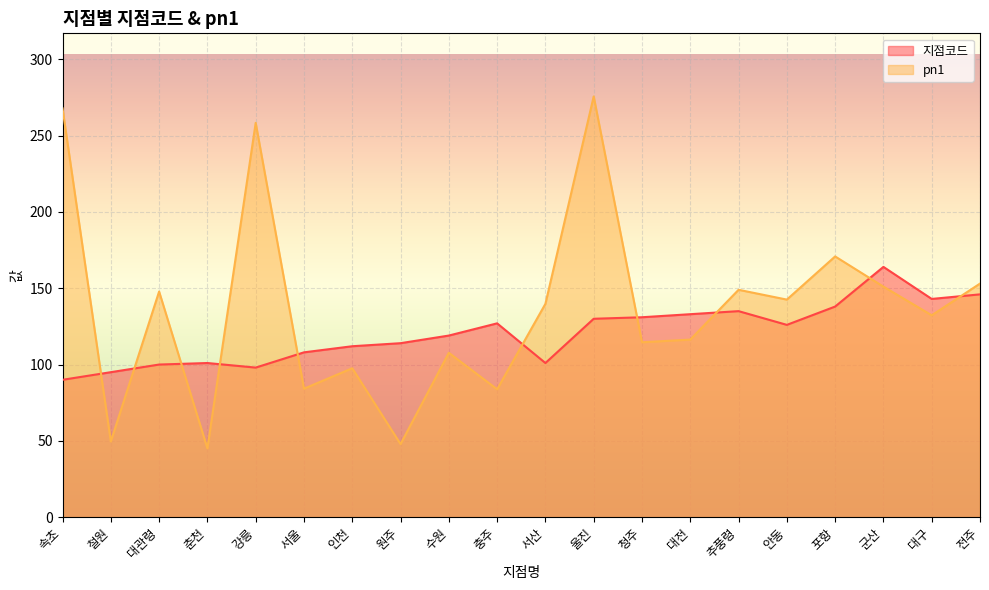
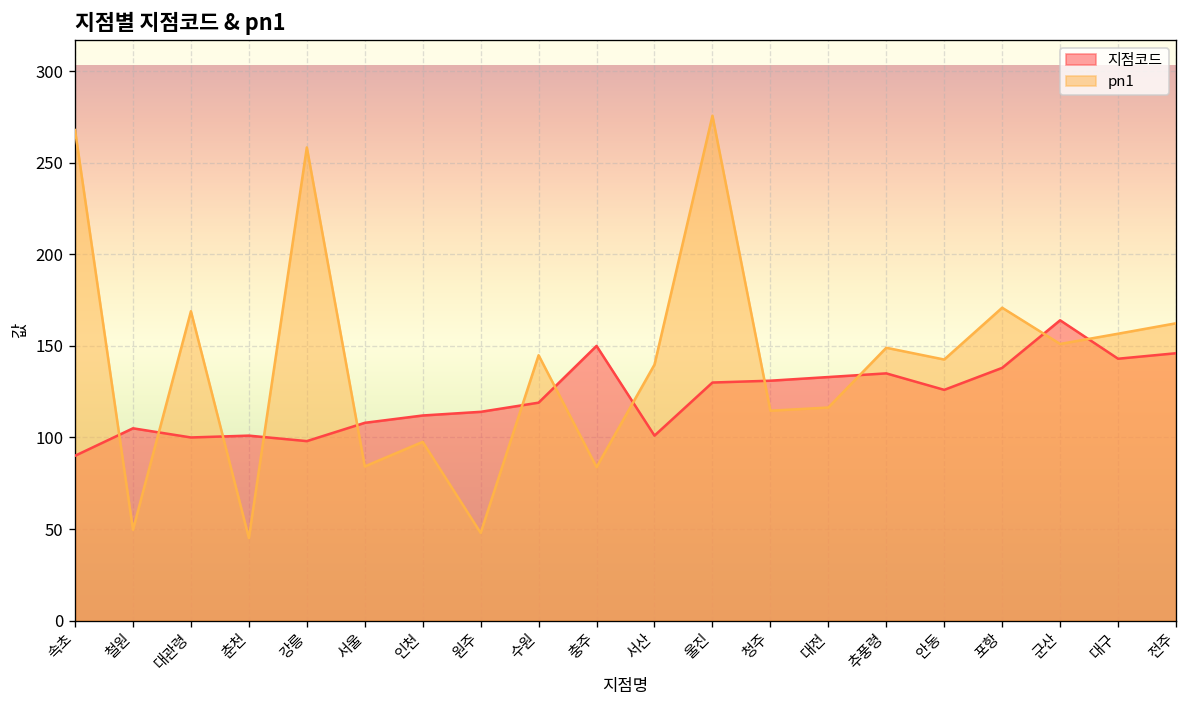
지점코드, 철원: 95 -> 105
pn1, 대관령: 148 -> 169
pn1, 수원: 108 -> 145
지점코드, 충주: 127 -> 150
pn1, 대구: 132 -> 157
pn1, 전주: 153 -> 162
